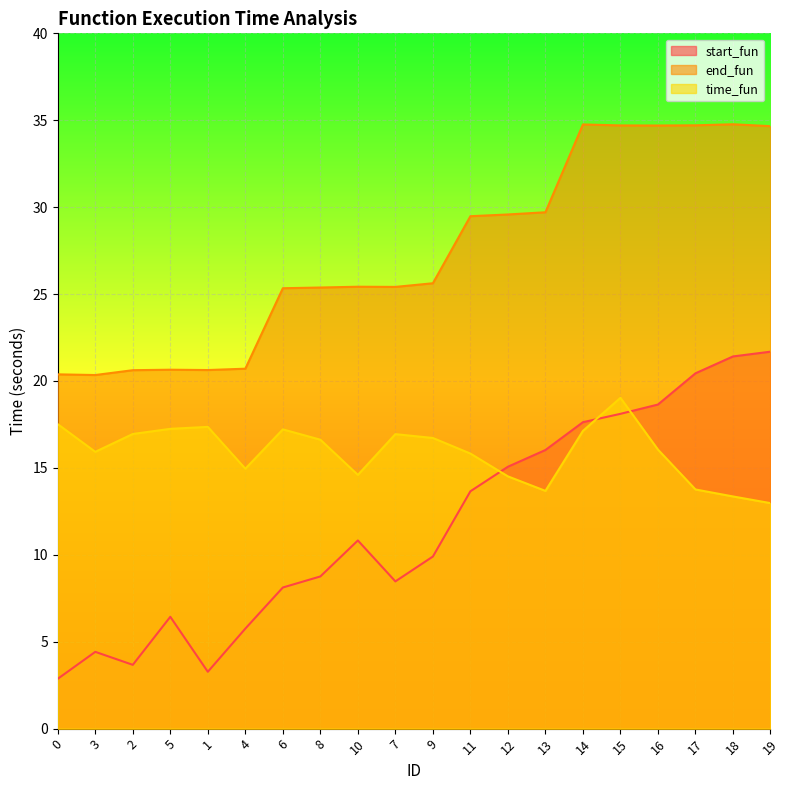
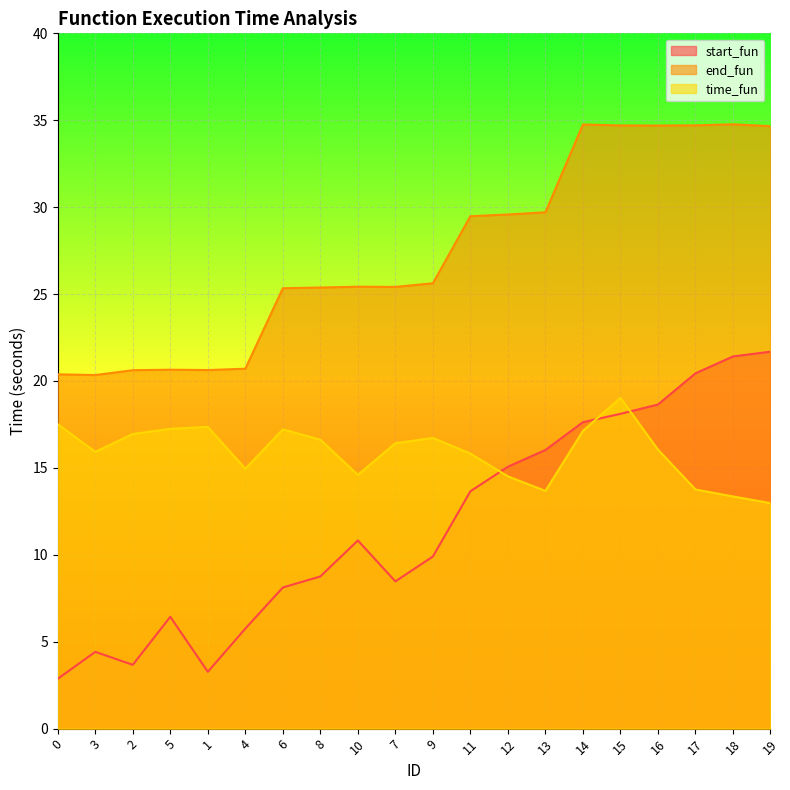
time_fun, 7: 16.9 -> 16.4
